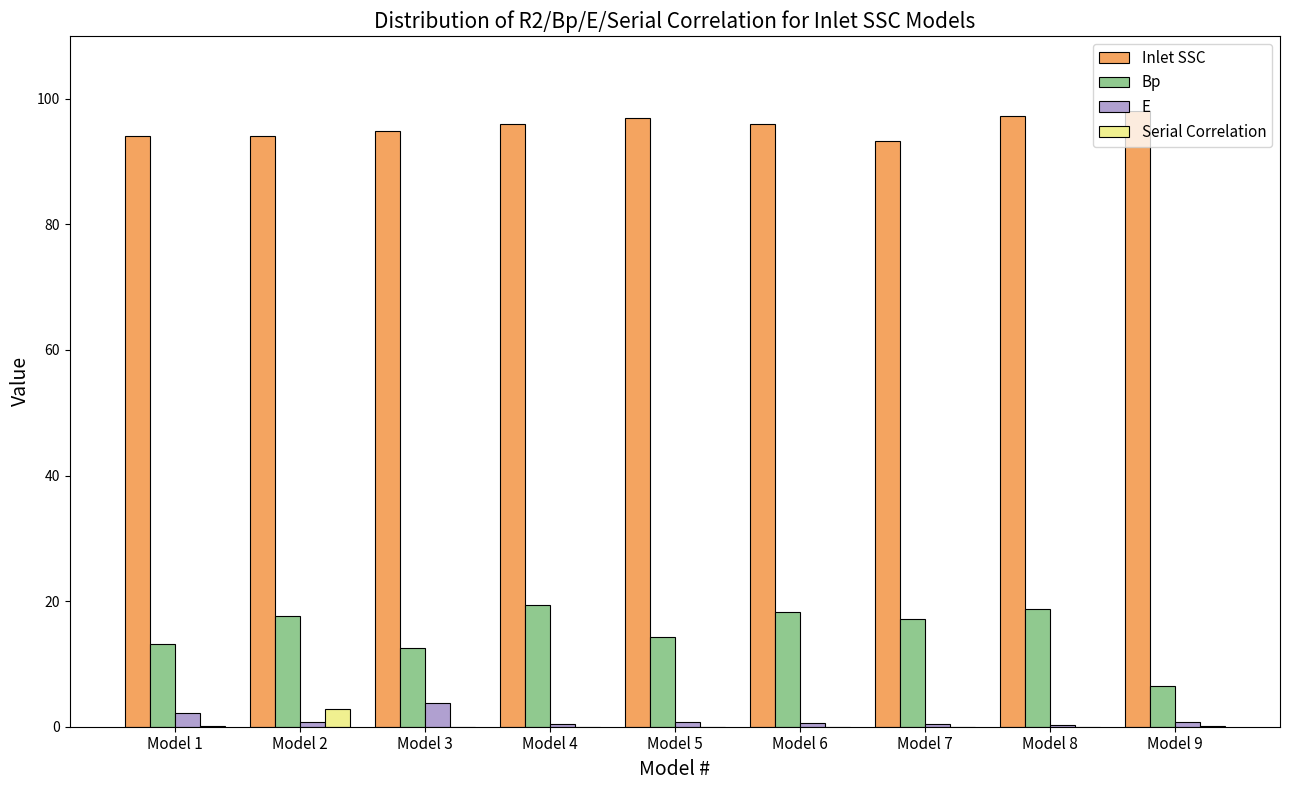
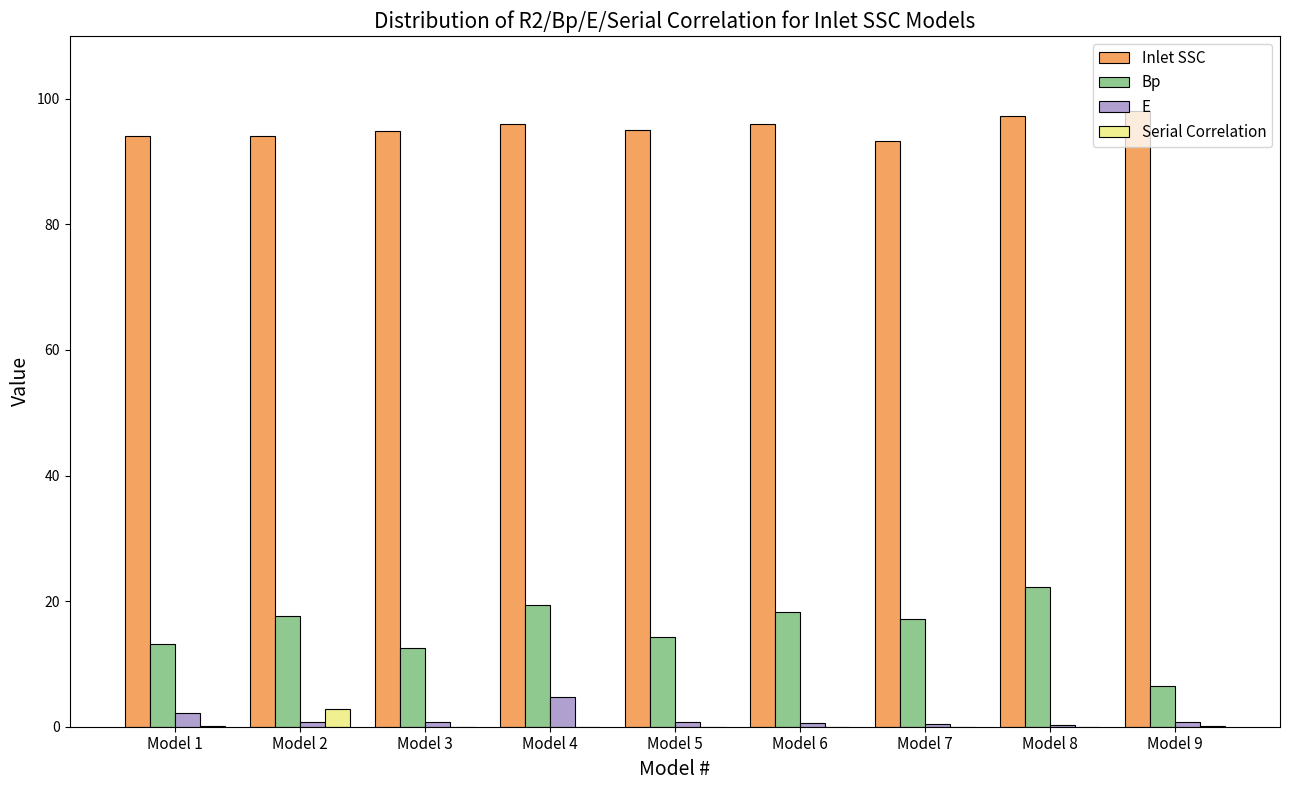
E, Model 3: 4 -> 1
E, Model 4: 0 -> 5
Inlet SSC, Model 5: 97 -> 95
Bp, Model 8: 19 -> 22
